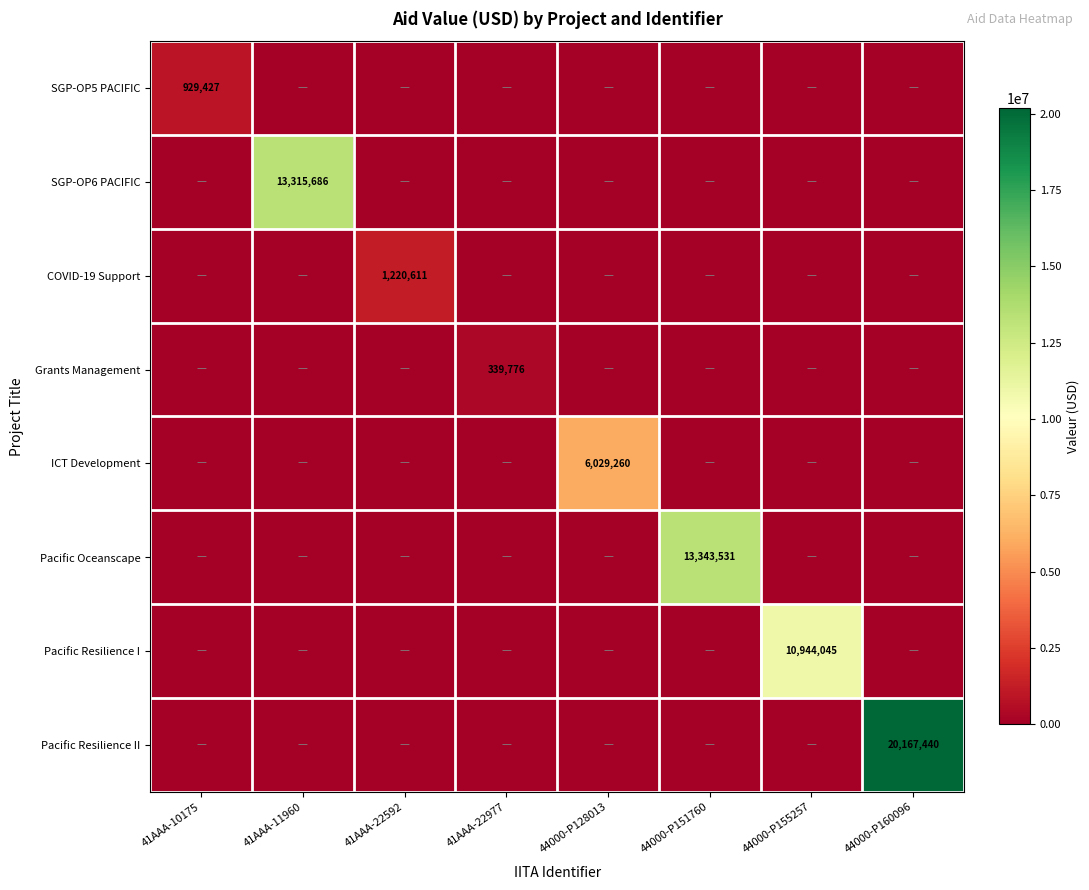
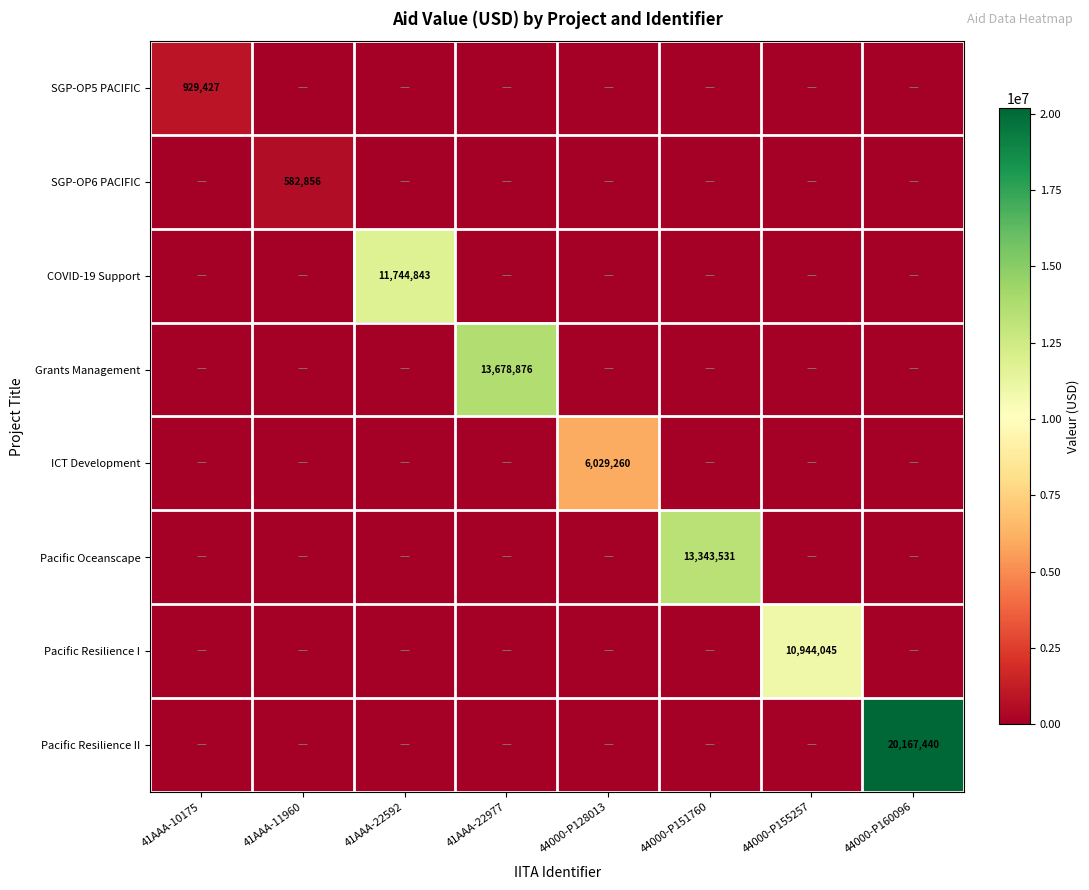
SGP-OP6 PACIFIC, 41AAA-11960: 13,315,686 -> 582,856
COVID-19 Support, 41AAA-22592: 1,220,611 -> 11,744,843
Grants Management, 41AAA-22977: 339,776 -> 13,678,876
